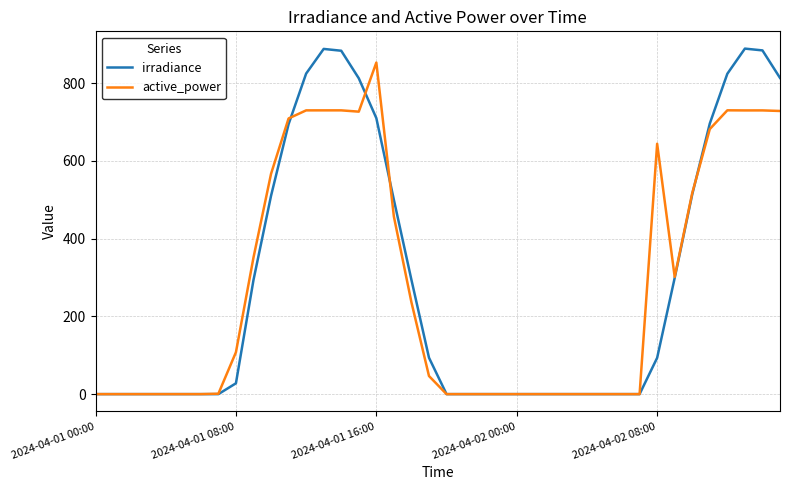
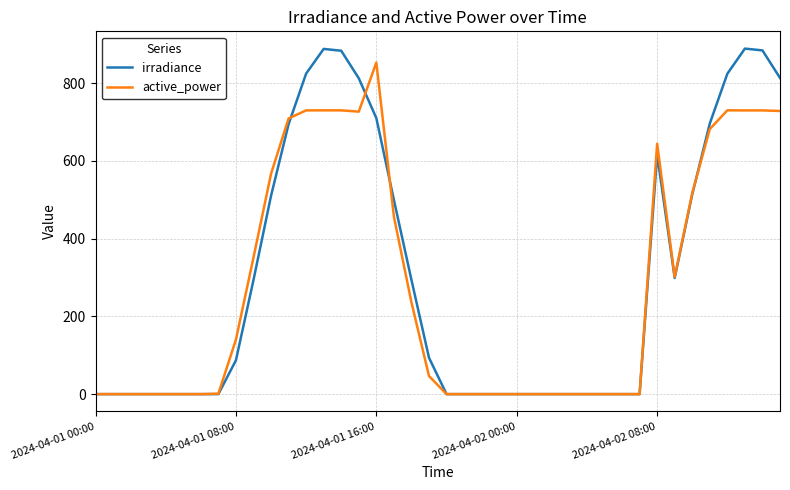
irradiance, 2024-04-01 08:00: 30 -> 90
active_power, 2024-04-01 08:00: 110 -> 140
irradiance, 2024-04-02 08:00: 90 -> 620
